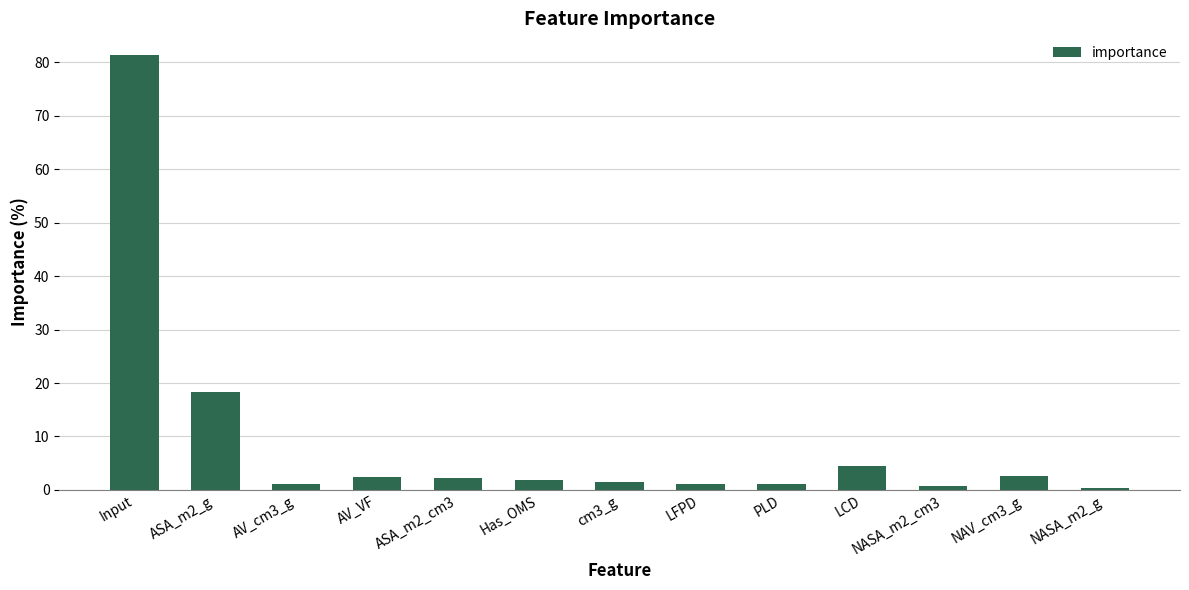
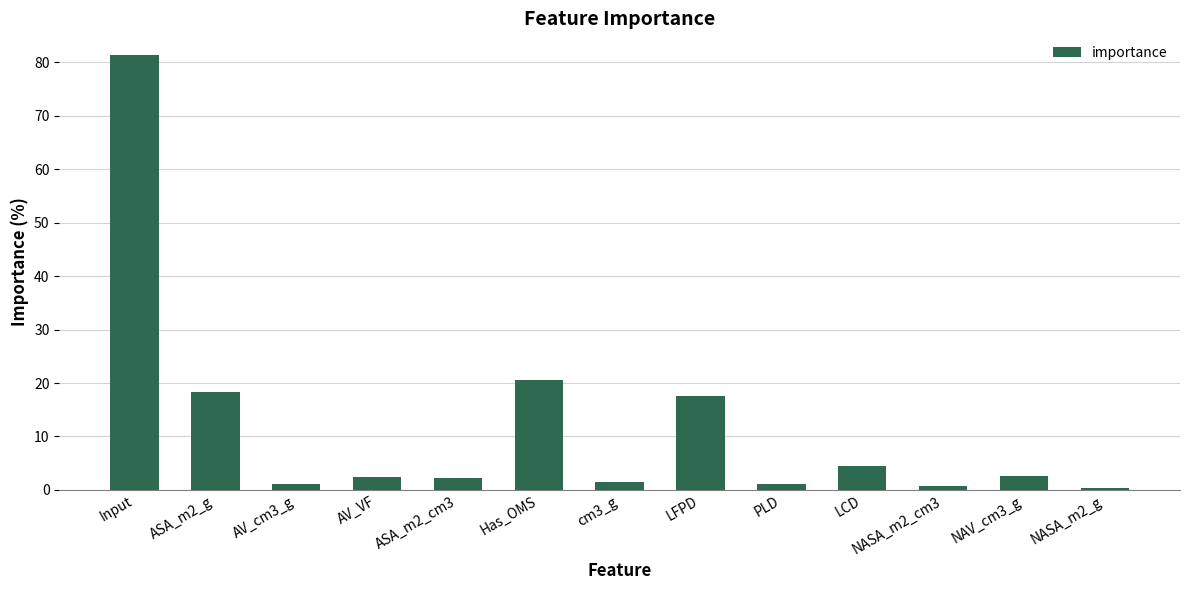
Has_OMS: 2 -> 20
LFPD: 1 -> 18
